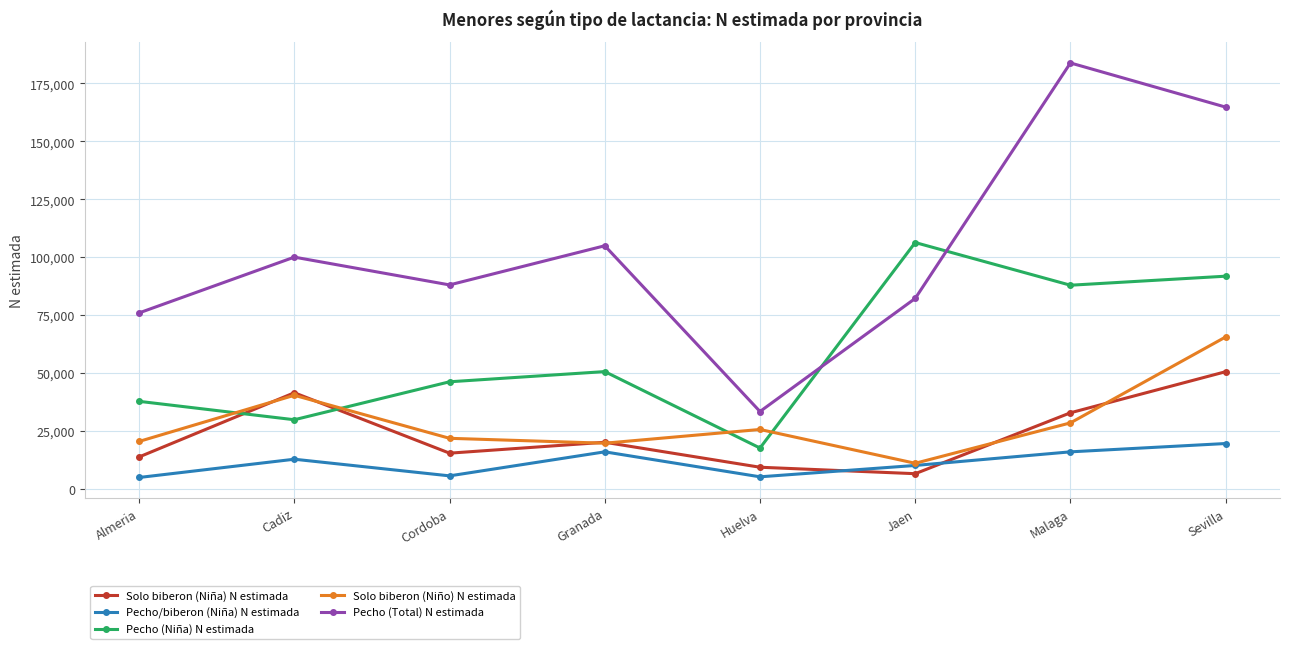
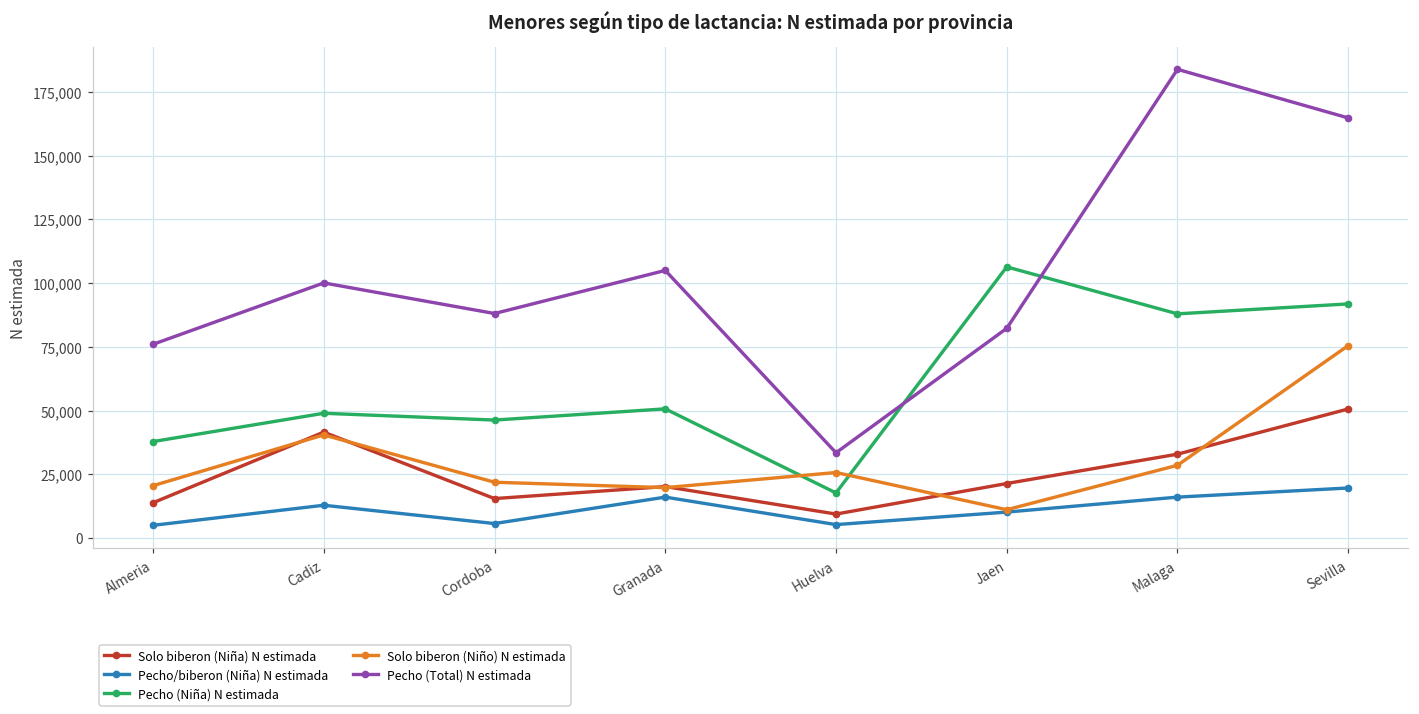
Pecho (Niña) N estimada, Cadiz: 30,000 -> 49,000
Solo biberon (Niña) N estimada, Jaen: 7,000 -> 21,000
Solo biberon (Niño) N estimada, Sevilla: 66,000 -> 76,000
